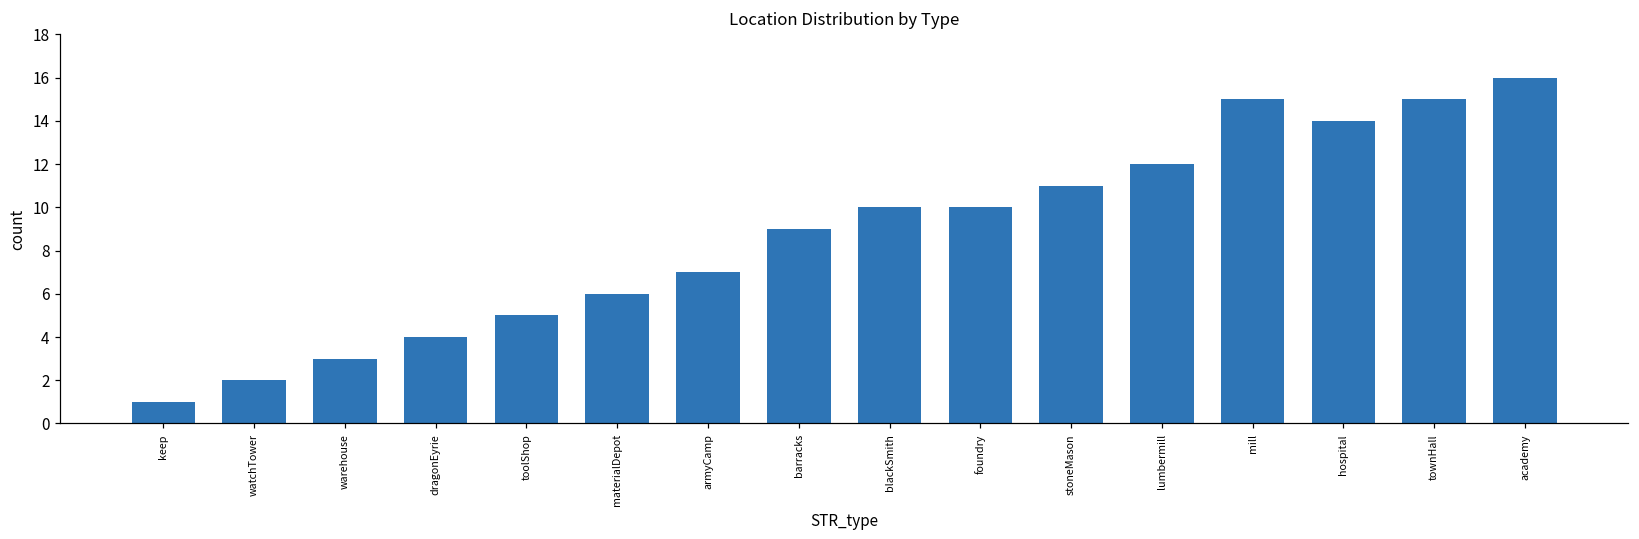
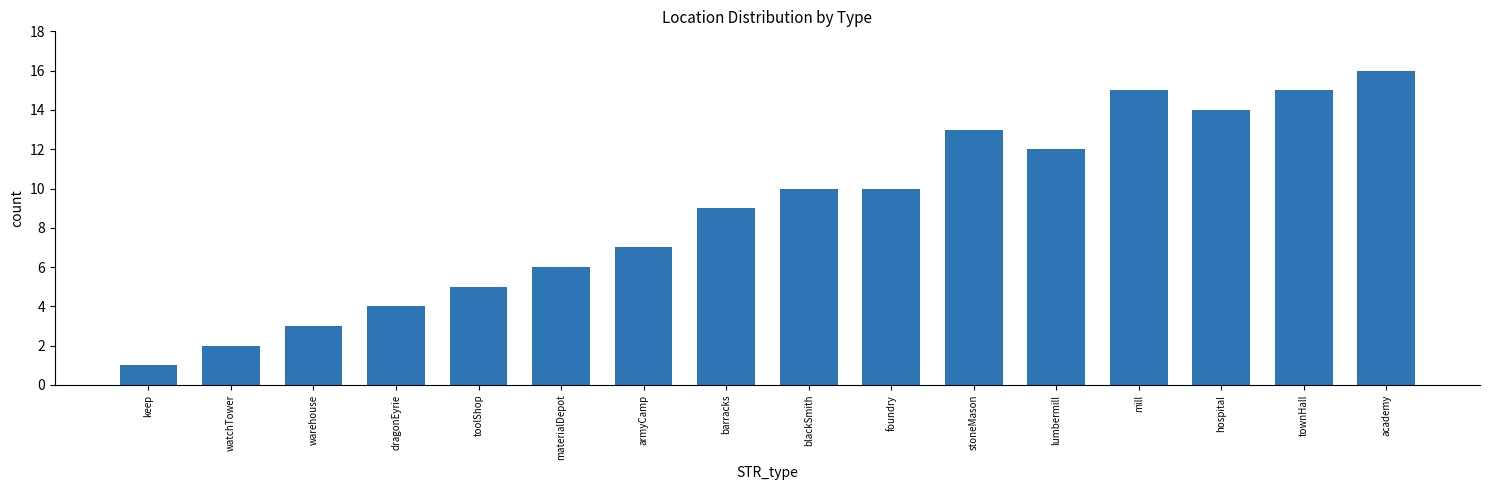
stoneMason: 11 -> 13
